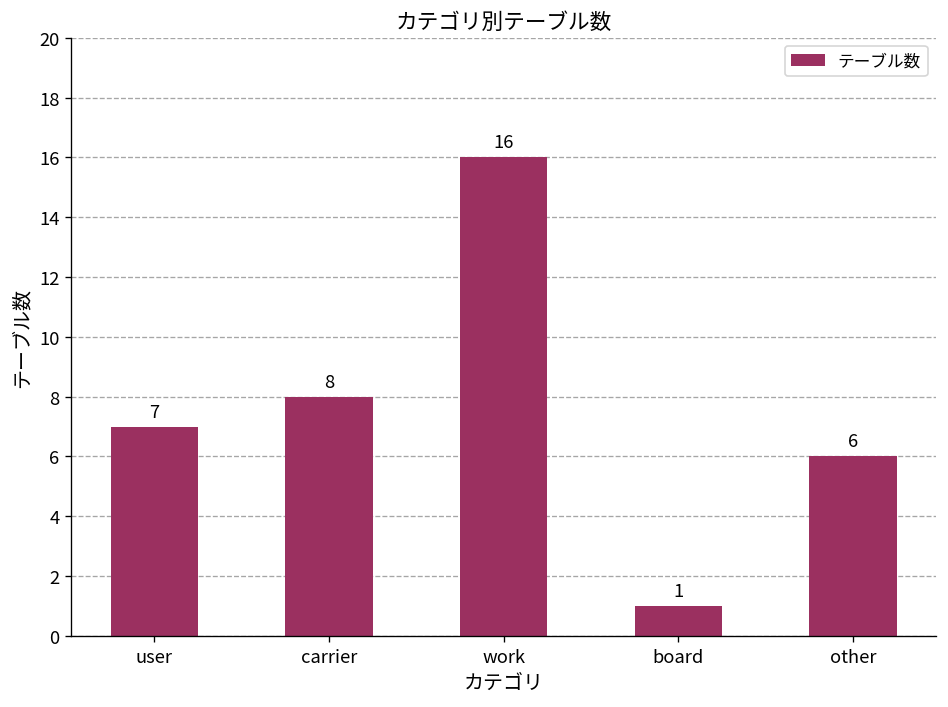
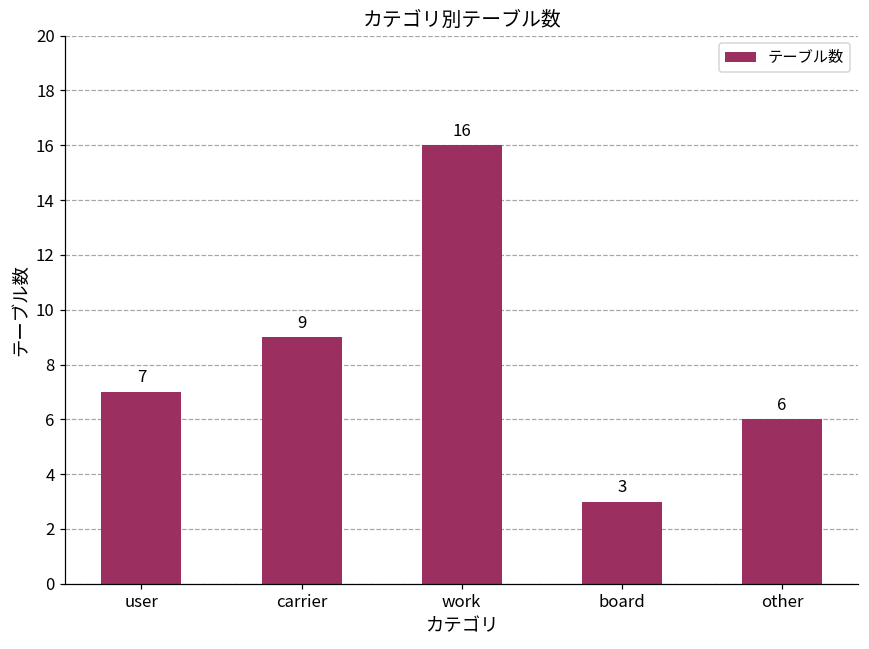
carrier: 8 -> 9
board: 1 -> 3
